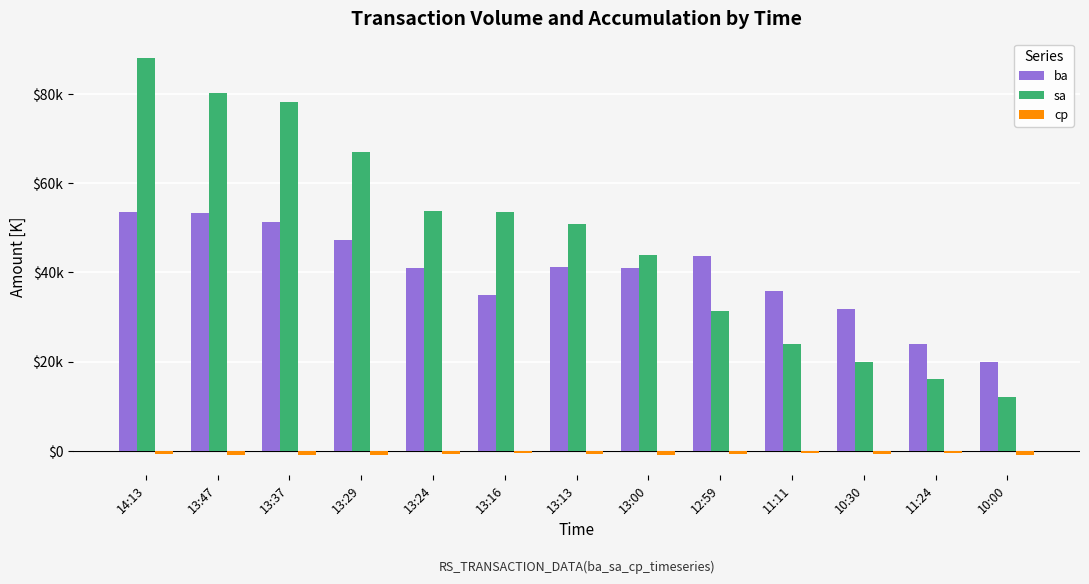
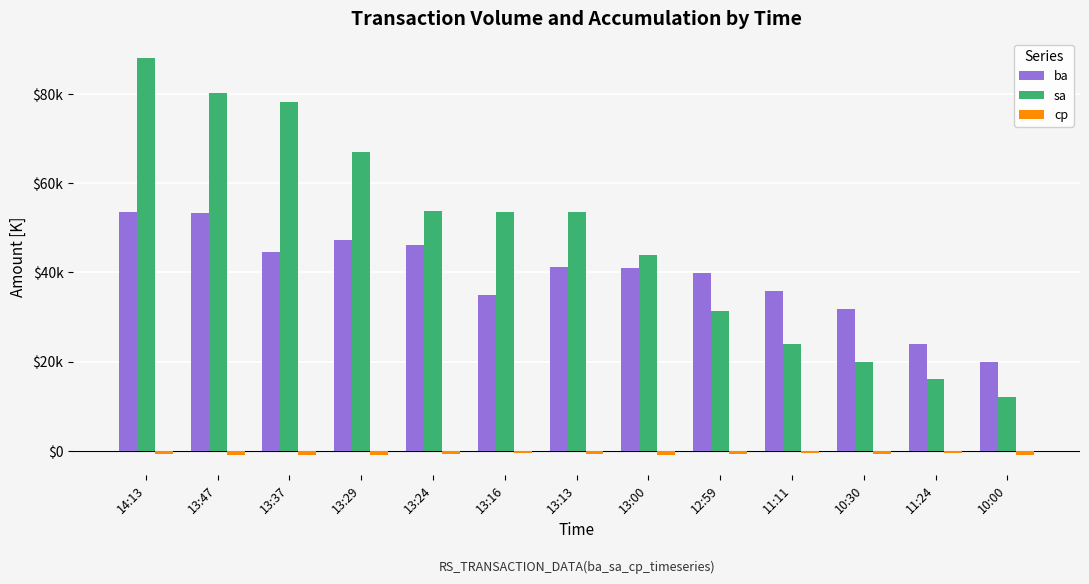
ba, 13:37: $51000 -> $44000
ba, 13:24: $41000 -> $46000
sa, 13:13: $51000 -> $54000
ba, 12:59: $44000 -> $40000
